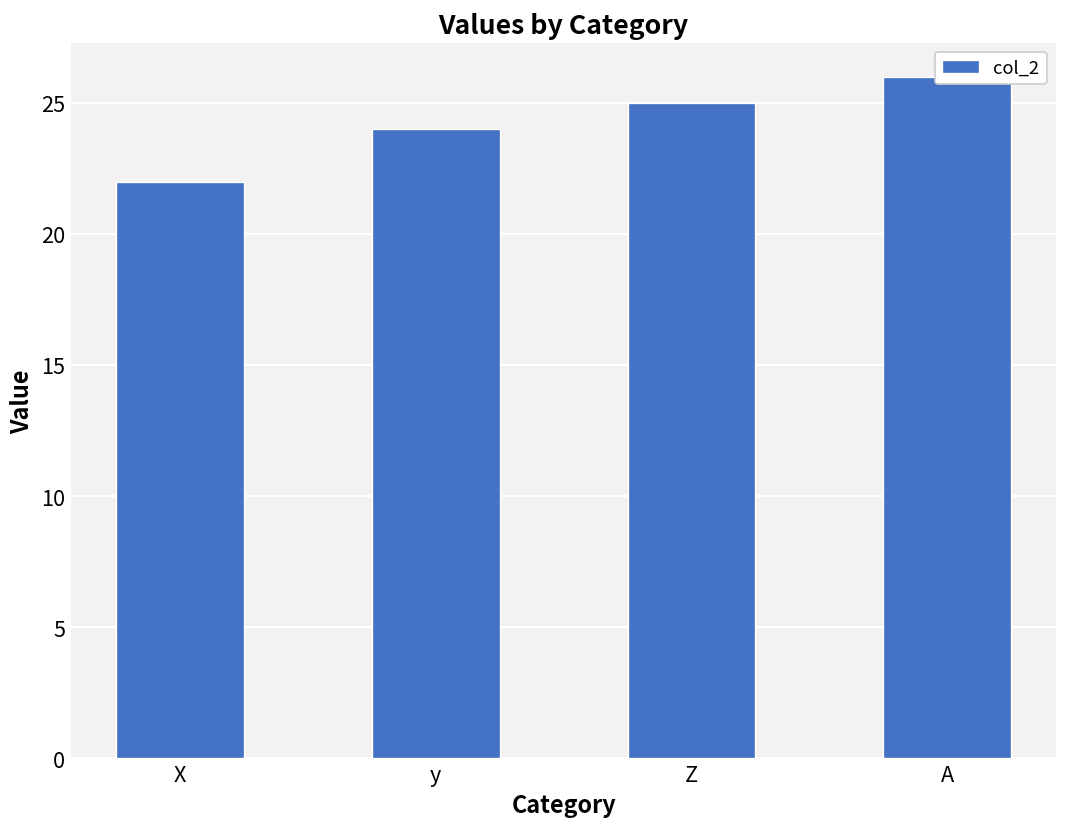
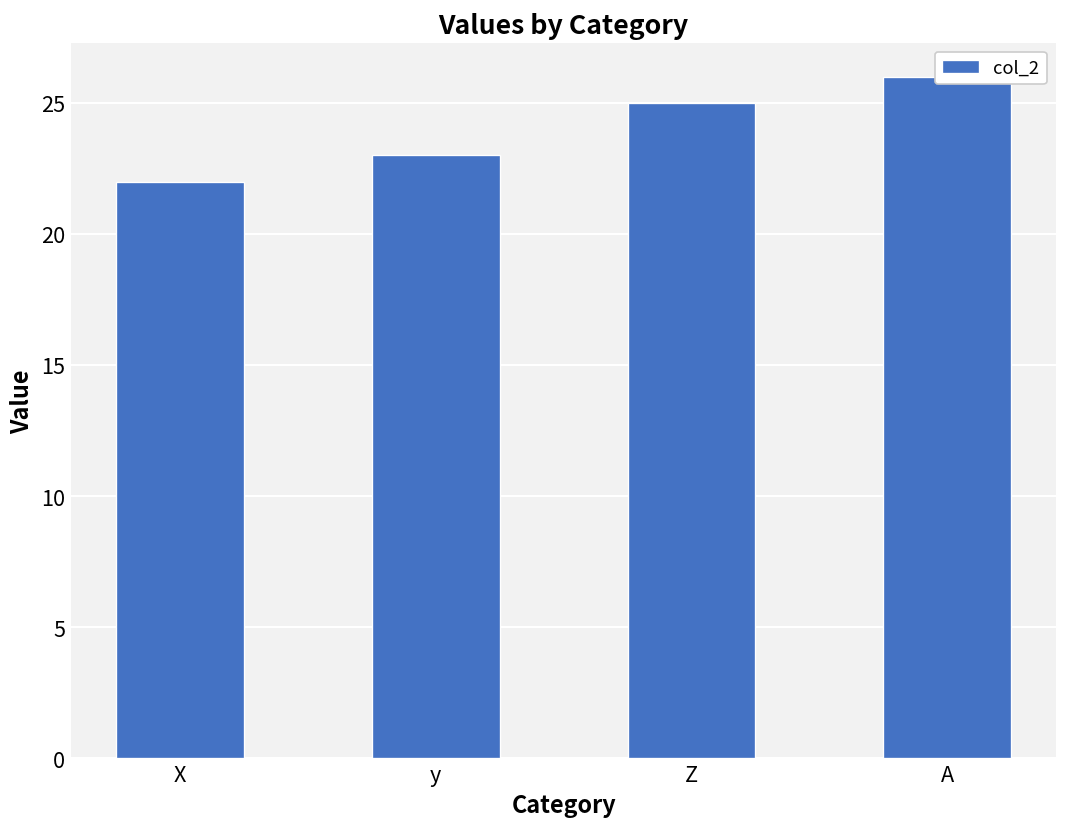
y: 24 -> 23
